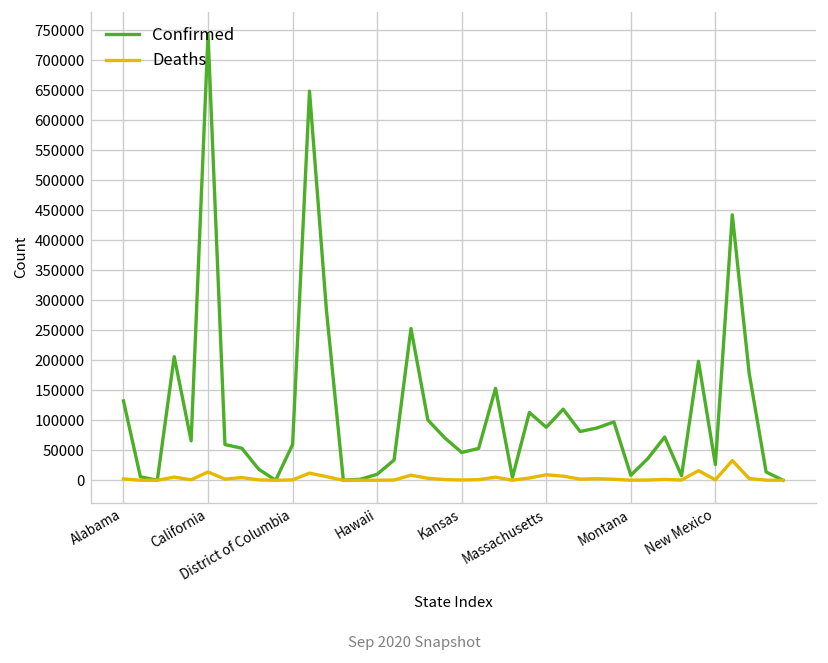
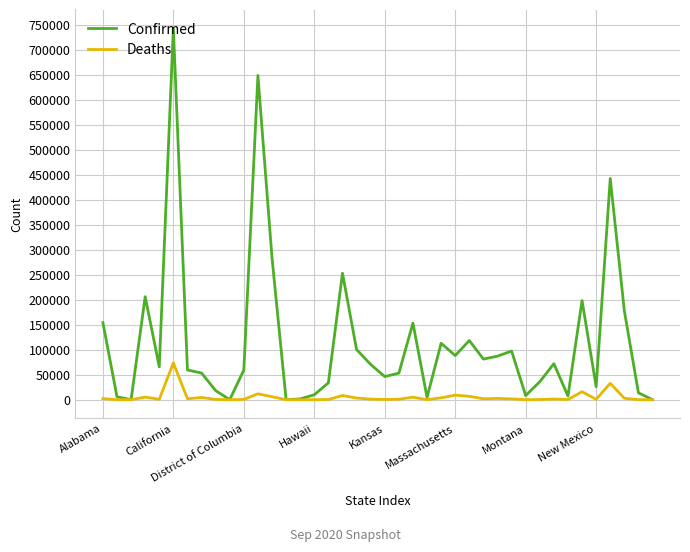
Confirmed, Alabama: 130000 -> 150000
Deaths, California: 10000 -> 70000
